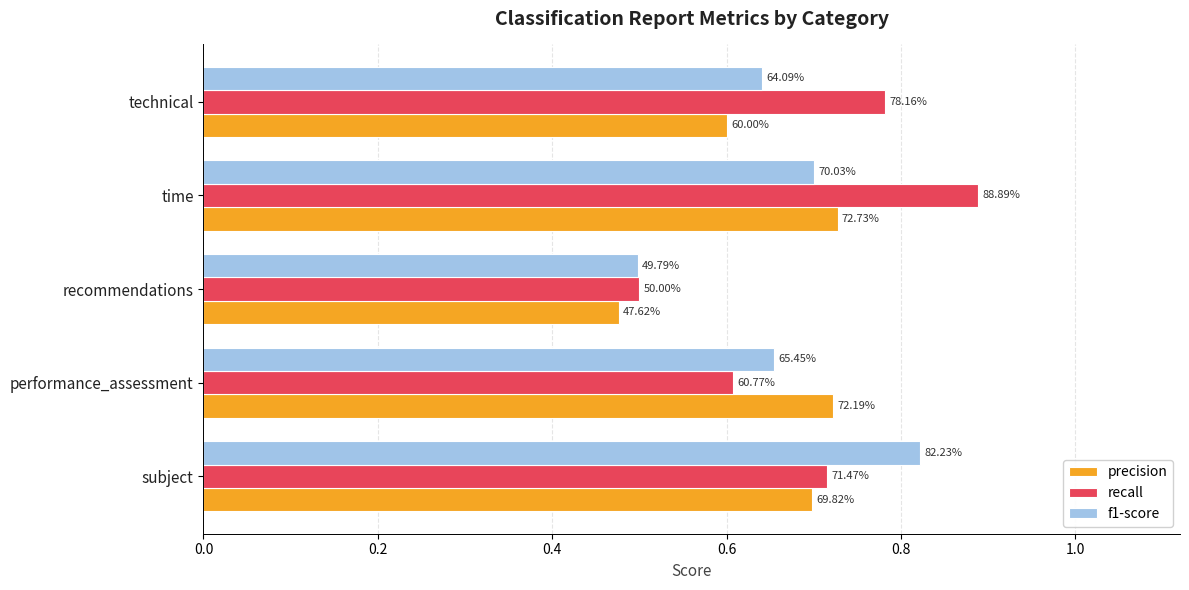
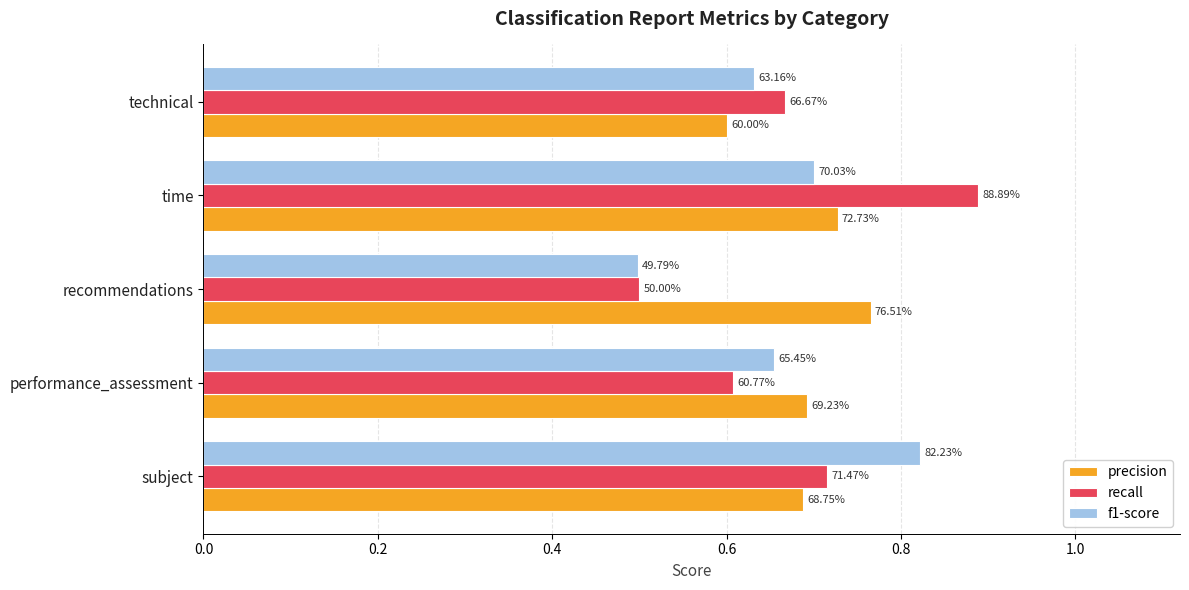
f1-score, technical: 64.09% -> 63.16%
recall, technical: 78.16% -> 66.67%
precision, recommendations: 47.62% -> 76.51%
precision, performance_assessment: 72.19% -> 69.23%
precision, subject: 69.82% -> 68.75%
